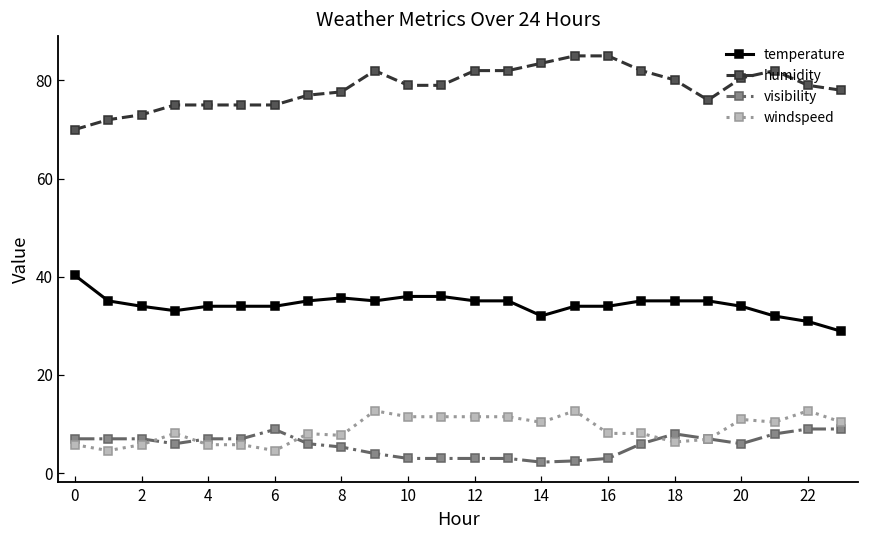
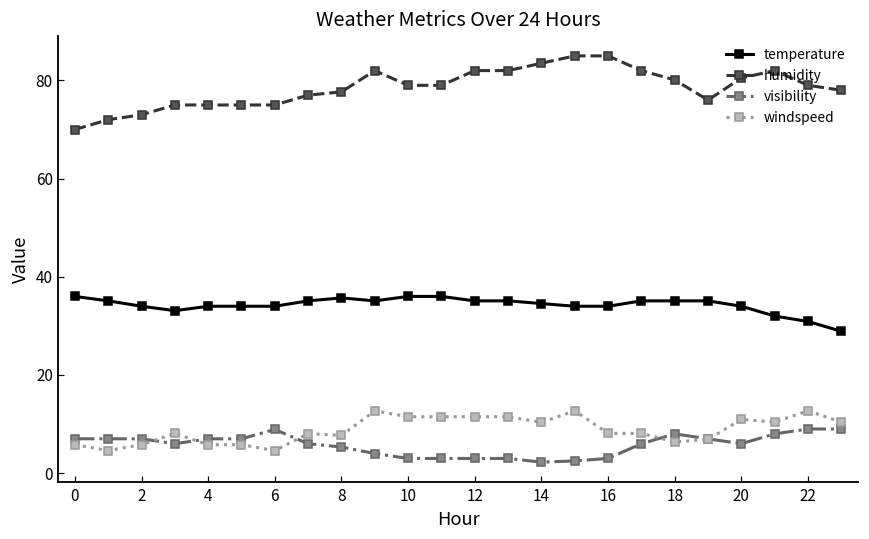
temperature, 0: 40 -> 36
temperature, 14: 32 -> 35
